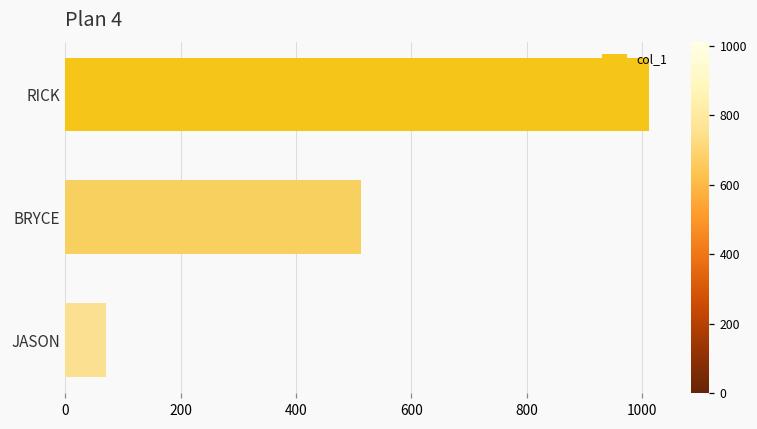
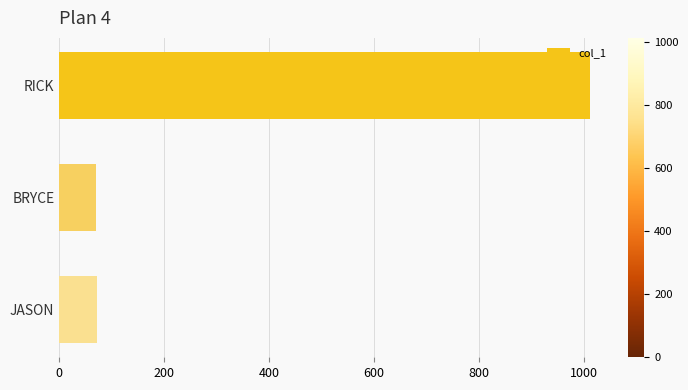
BRYCE: 510 -> 70
